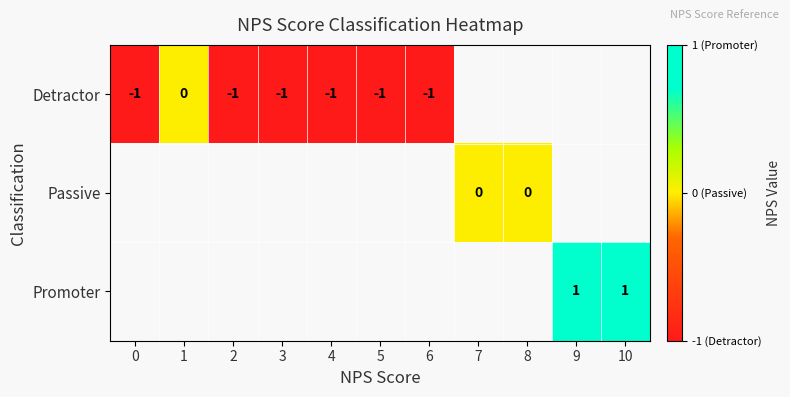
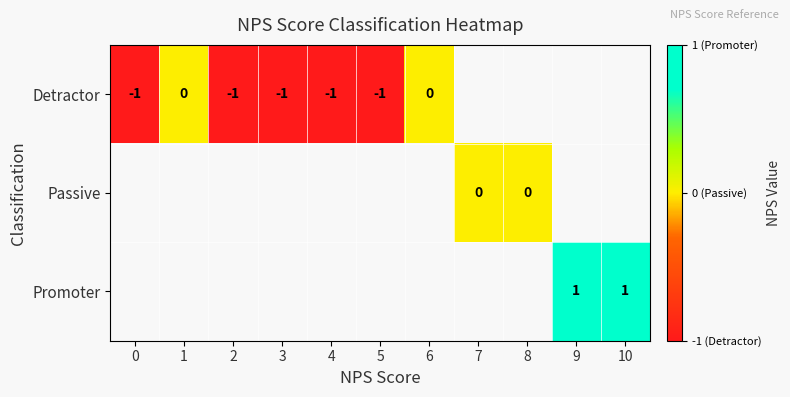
Detractor, 6: -1 -> 0
